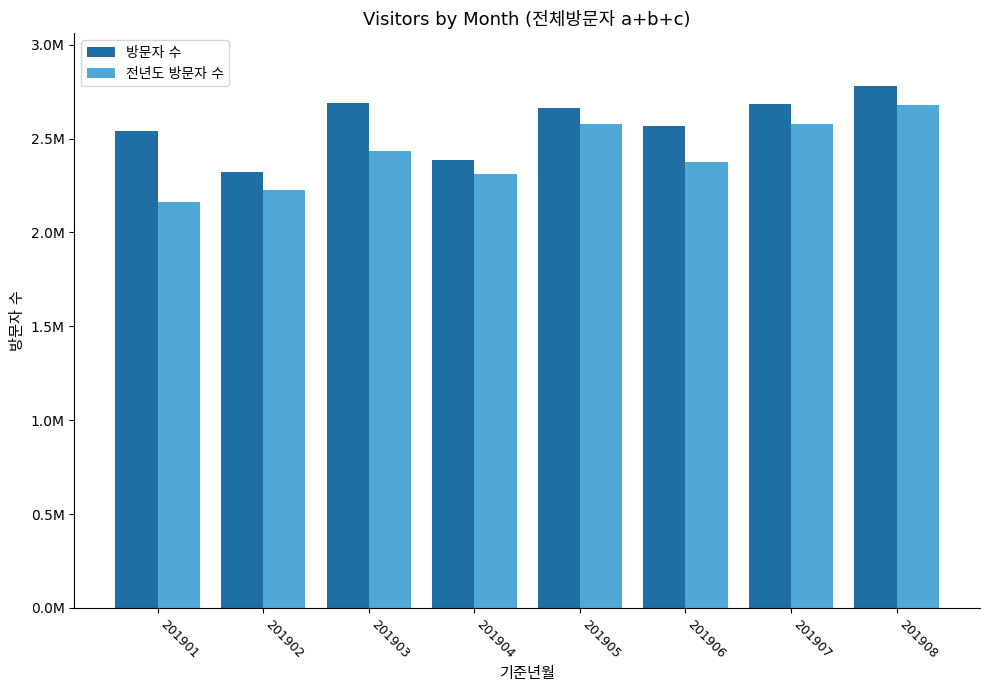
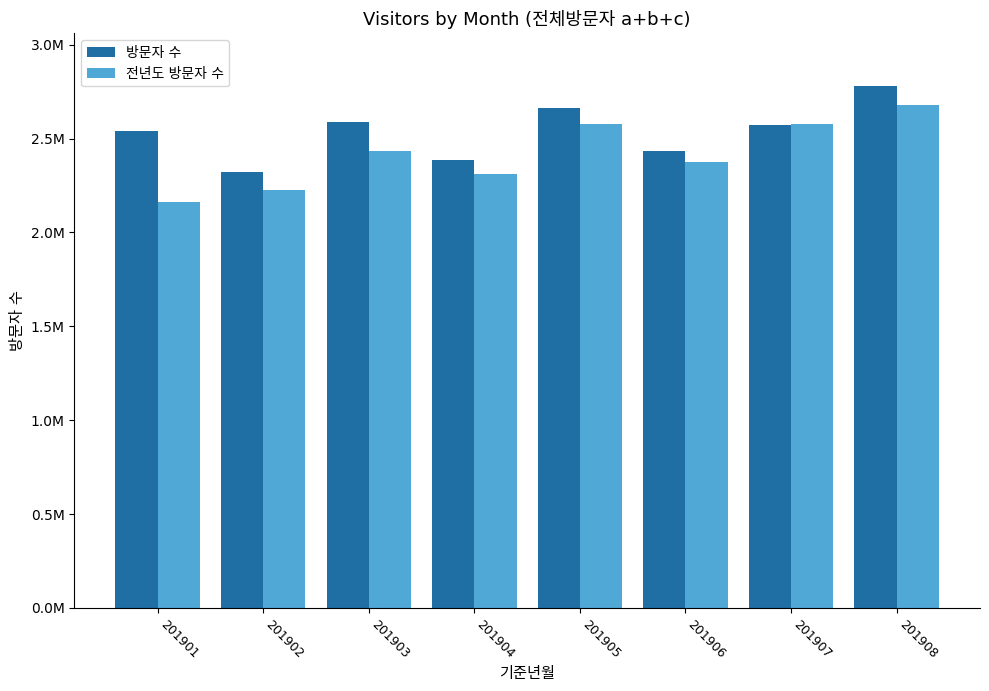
방문자 수, 201903: 2690000 -> 2590000
방문자 수, 201906: 2570000 -> 2440000
방문자 수, 201907: 2680000 -> 2570000
